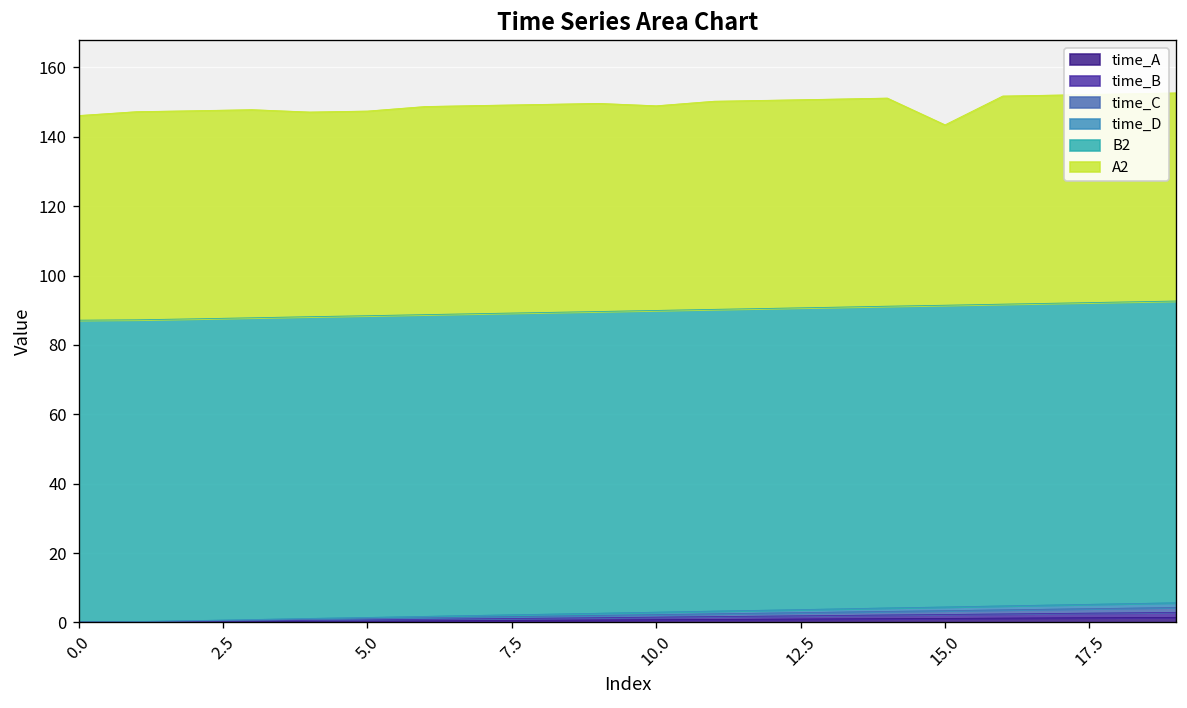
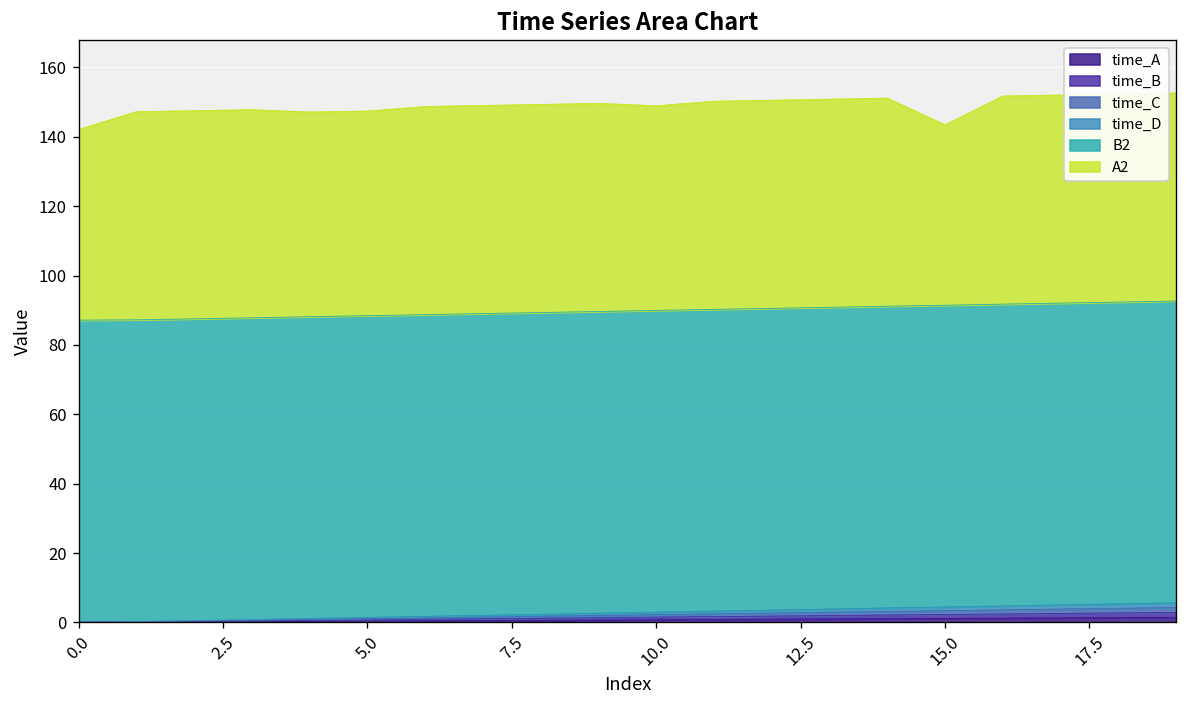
A2, 0.0: 59 -> 55
